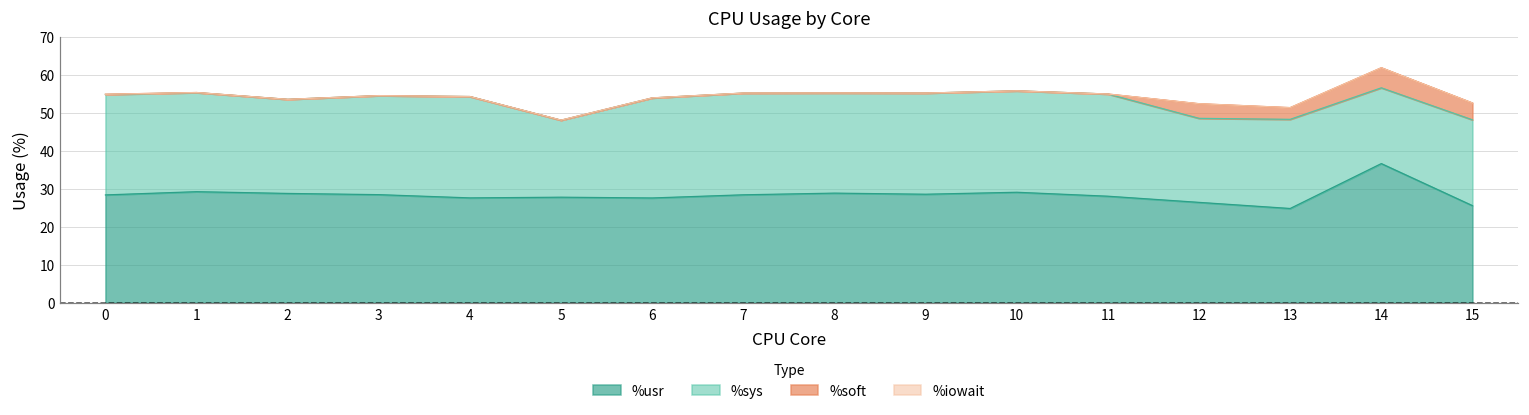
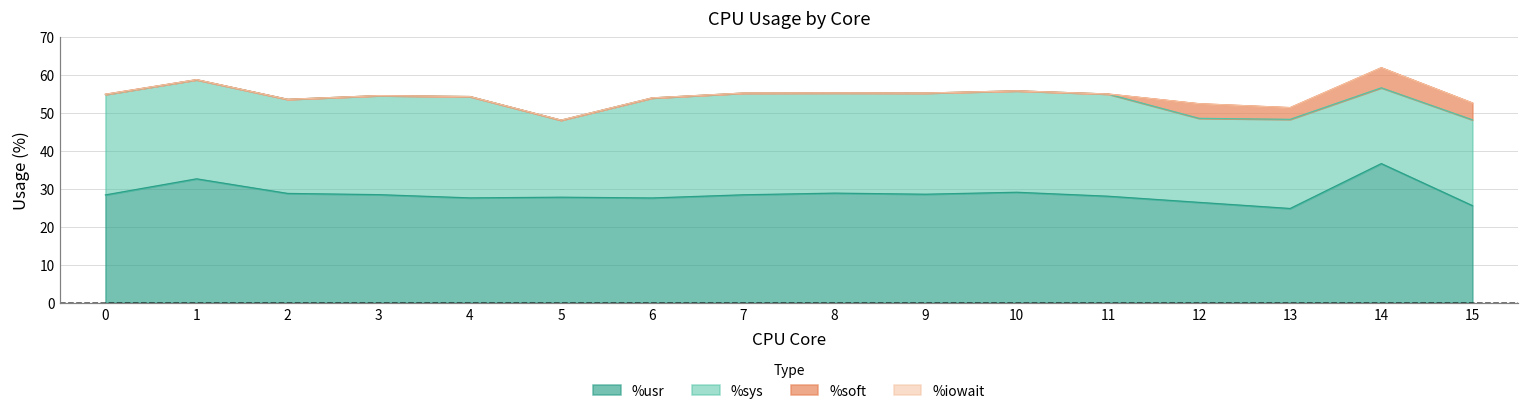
%usr, 1: 29 -> 33
